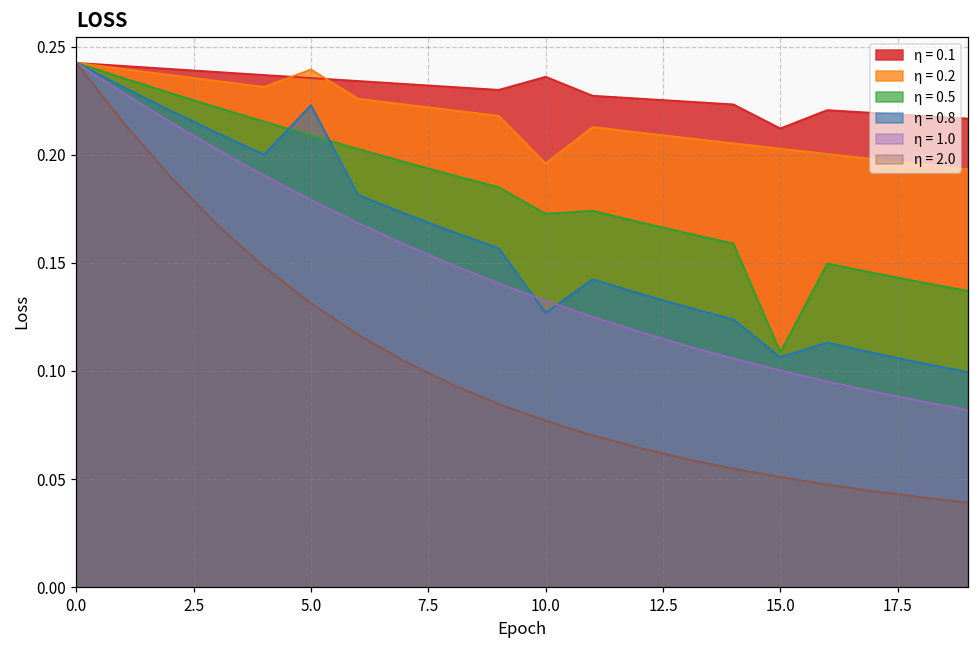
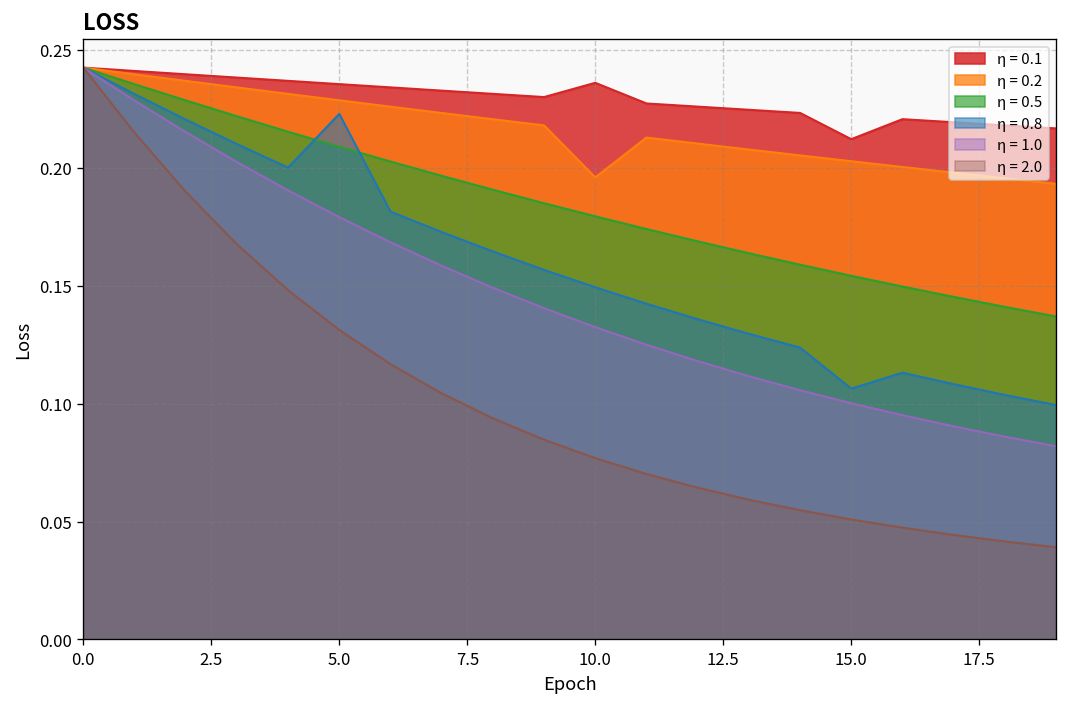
η = 0.2, 5.0: 0.239 -> 0.229
η = 0.5, 10.0: 0.173 -> 0.179
η = 0.8, 10.0: 0.127 -> 0.149
η = 0.5, 15.0: 0.109 -> 0.154
